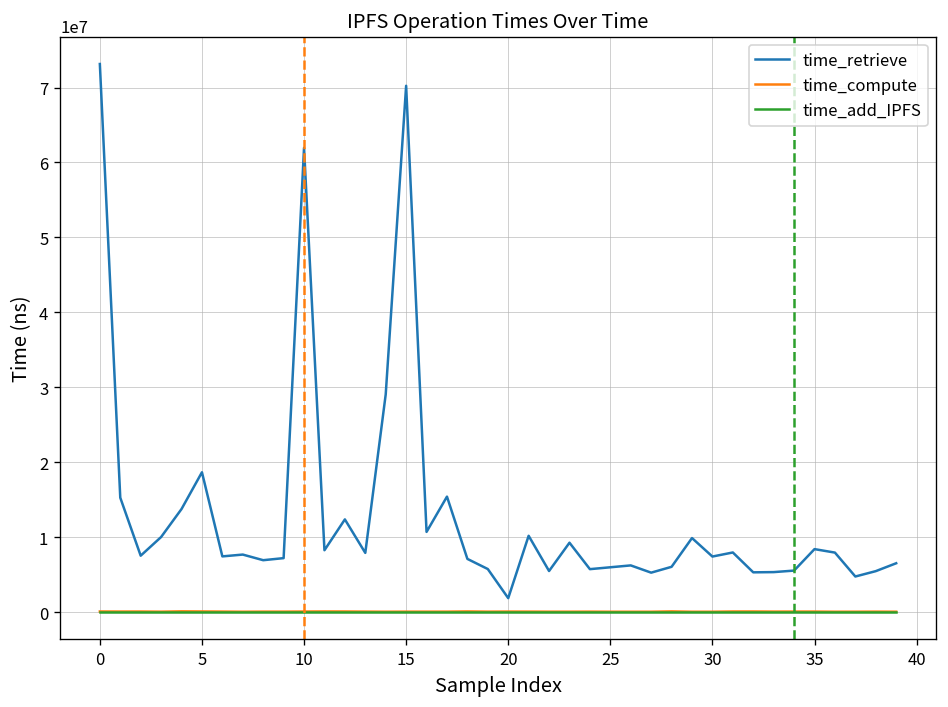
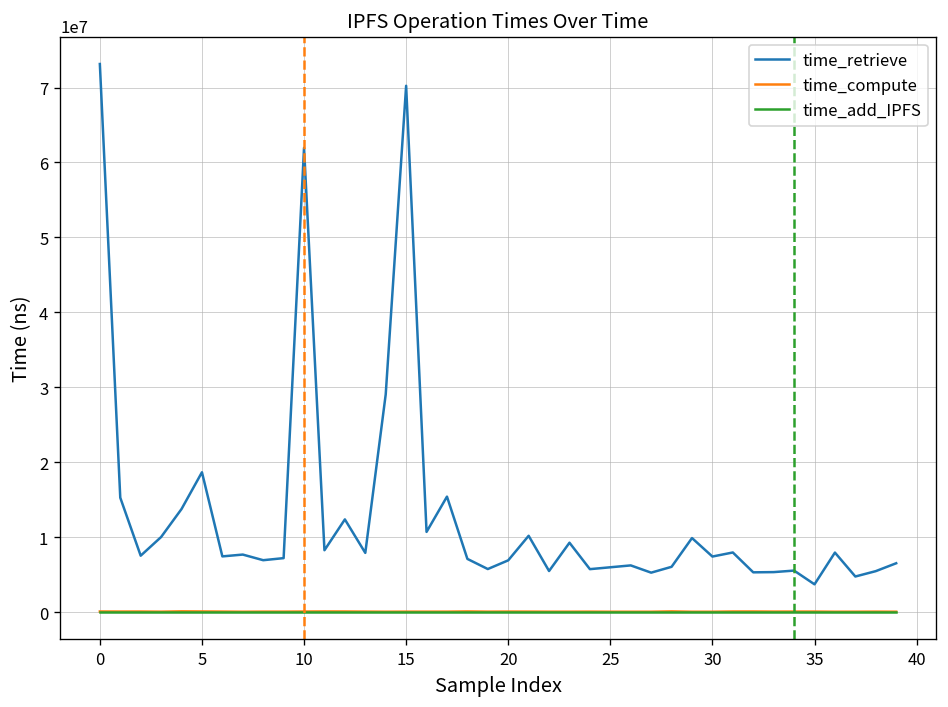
time_retrieve, 20: 2000000 -> 7000000
time_retrieve, 35: 8000000 -> 4000000
